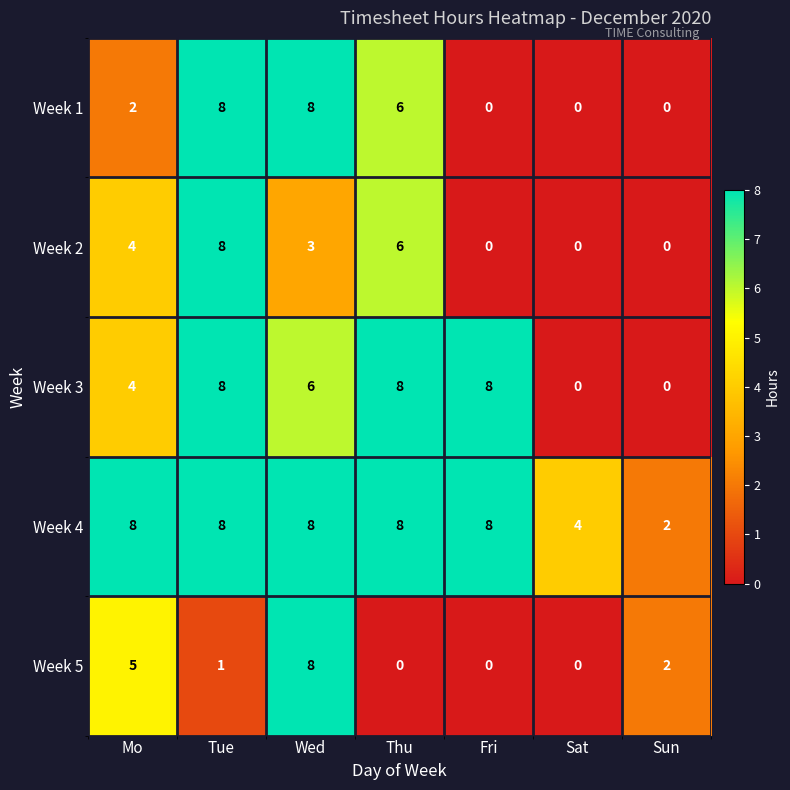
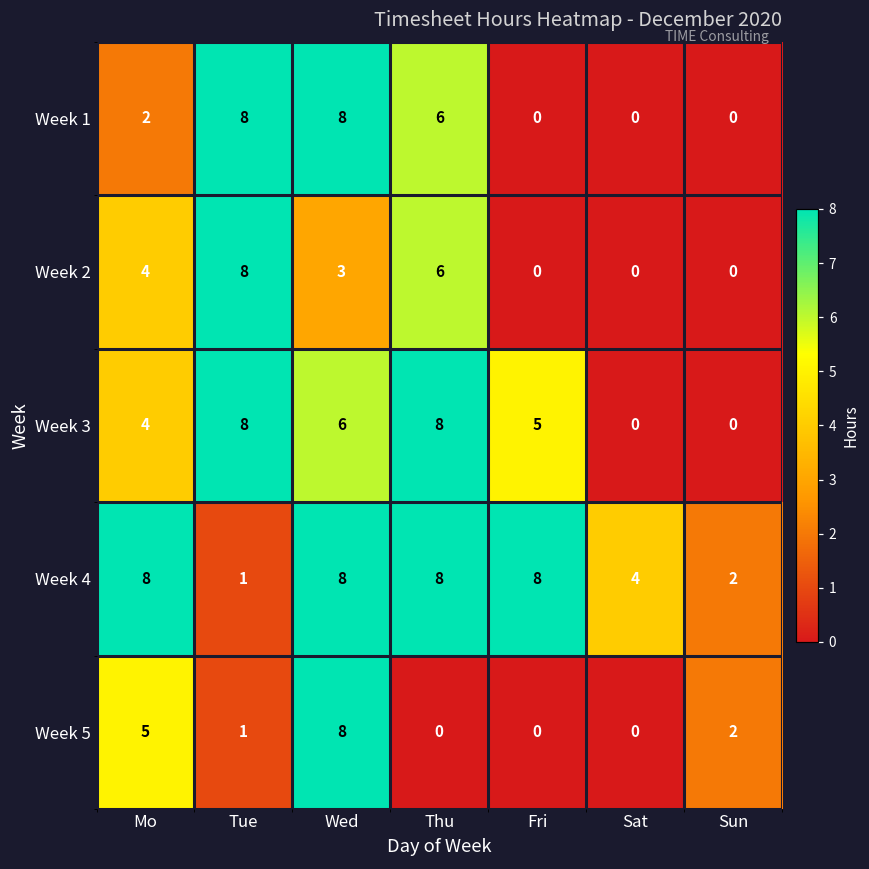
Week 3, Fri: 8 -> 5
Week 4, Tue: 8 -> 1
